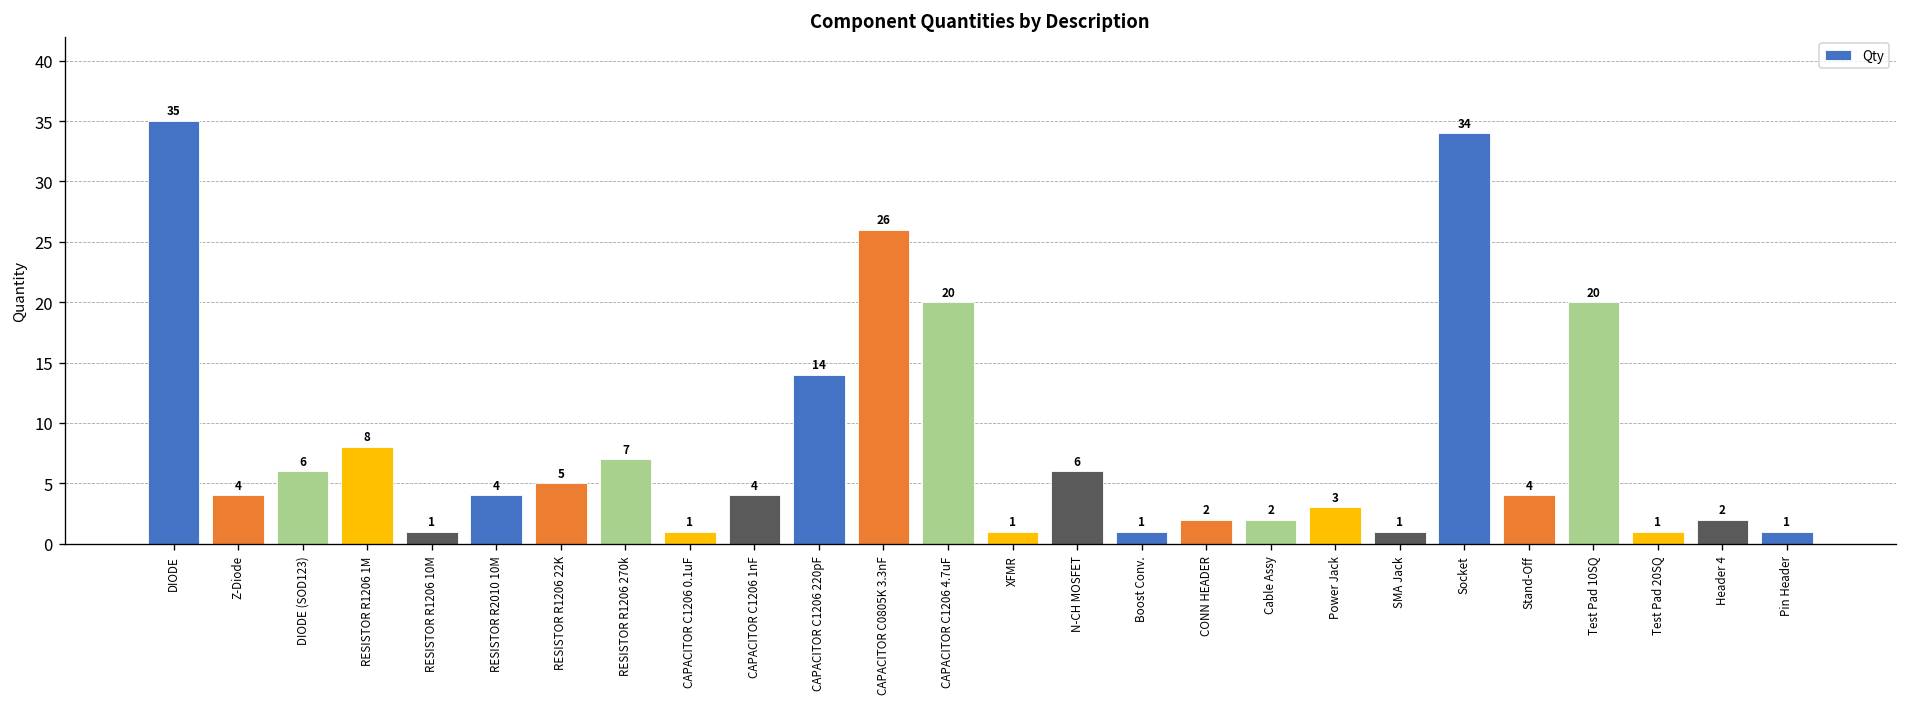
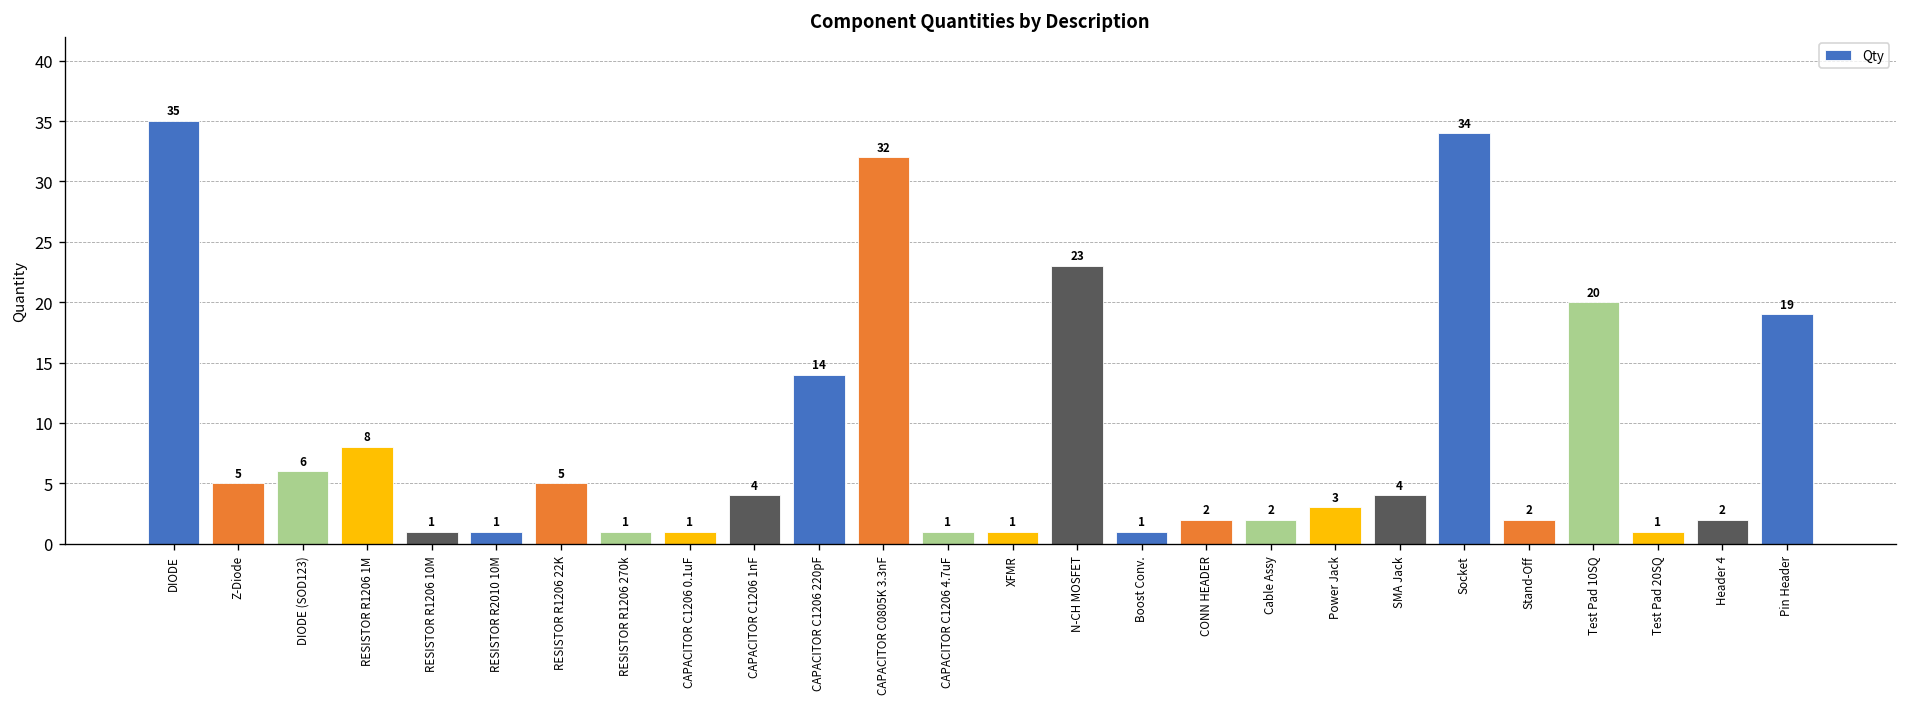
Z-Diode: 4 -> 5
RESISTOR R2010 10M: 4 -> 1
RESISTOR R1206 270k: 7 -> 1
CAPACITOR C0805K 3.3nF: 26 -> 32
CAPACITOR C1206 4.7uF: 20 -> 1
N-CH MOSFET: 6 -> 23
SMA Jack: 1 -> 4
Stand-Off: 4 -> 2
Pin Header: 1 -> 19
